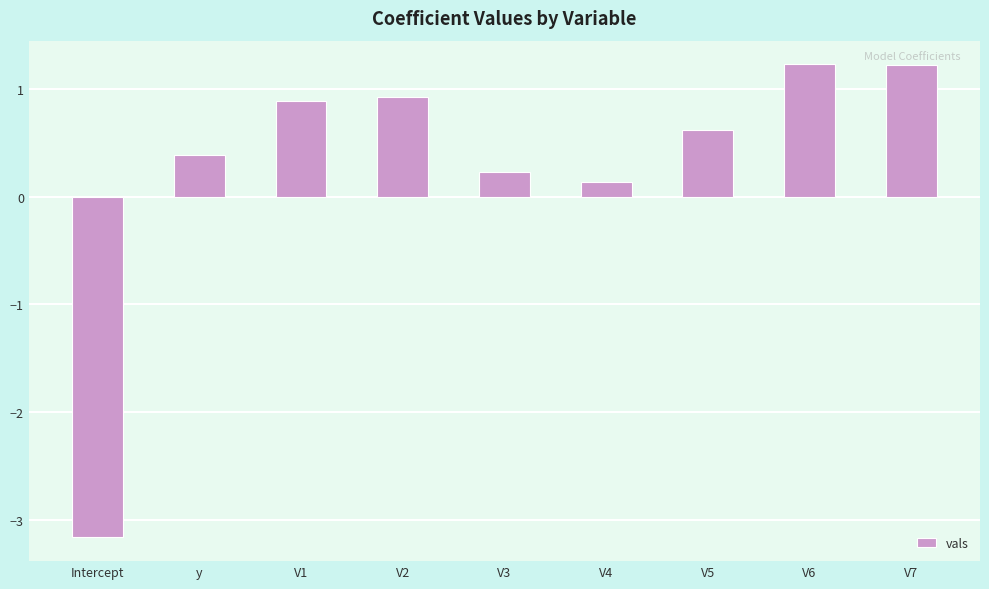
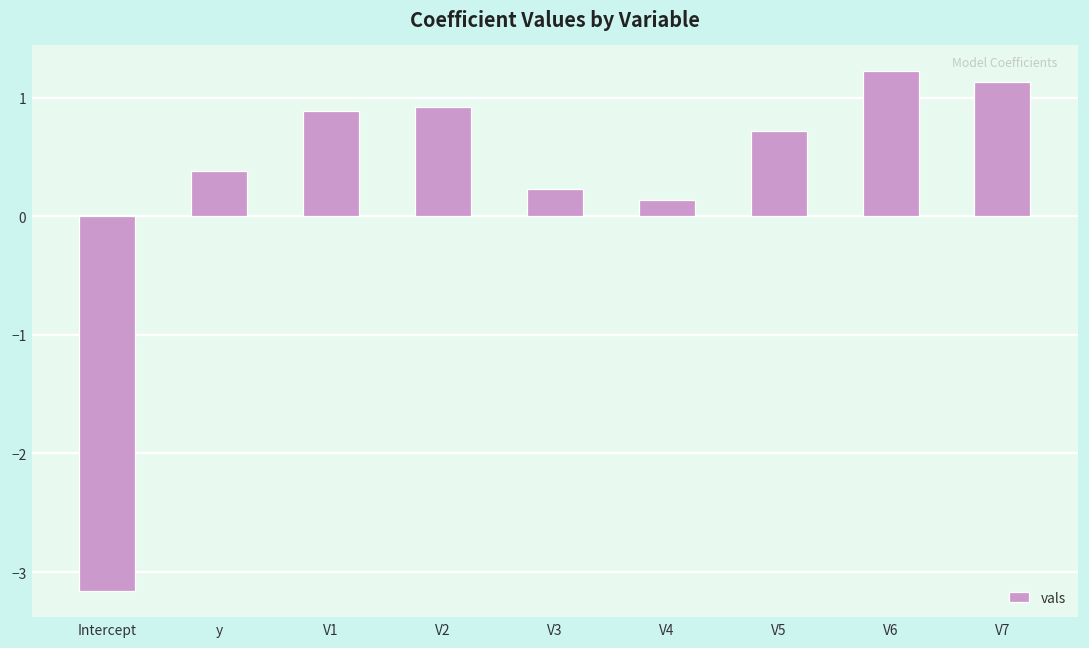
V5: 0.62 -> 0.72
V7: 1.22 -> 1.14
